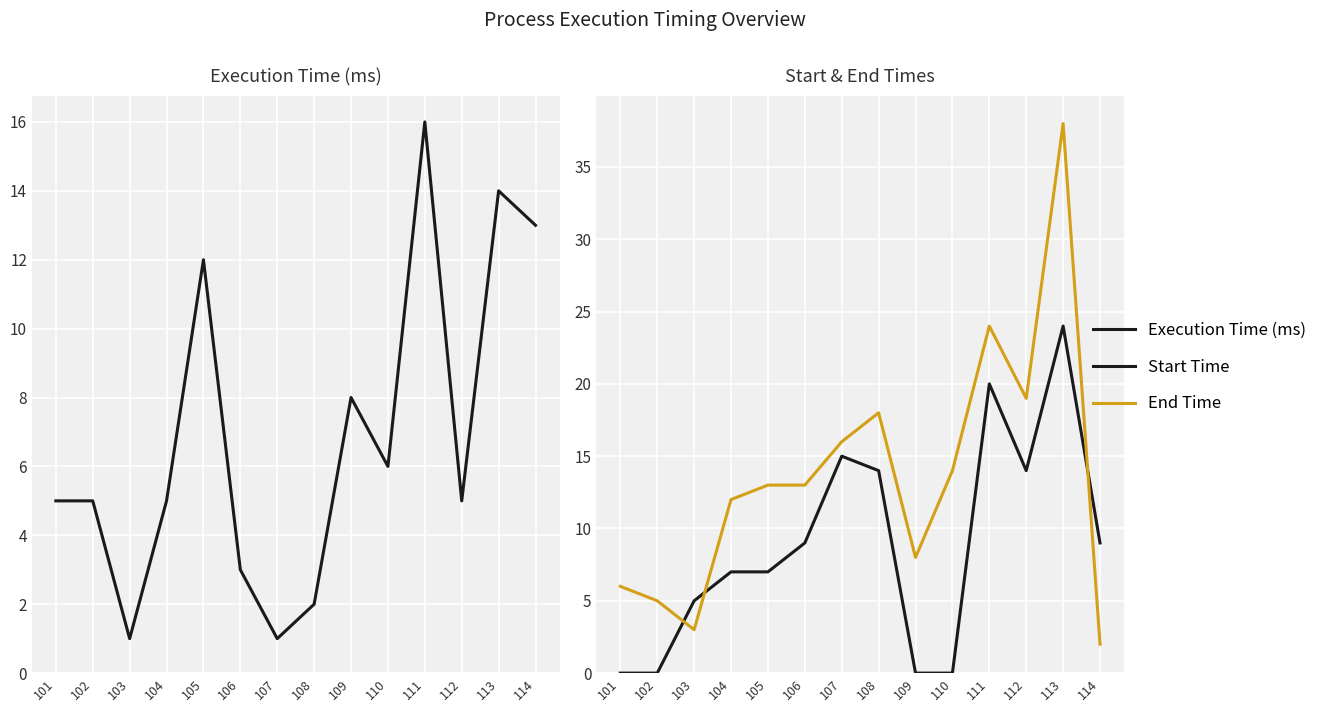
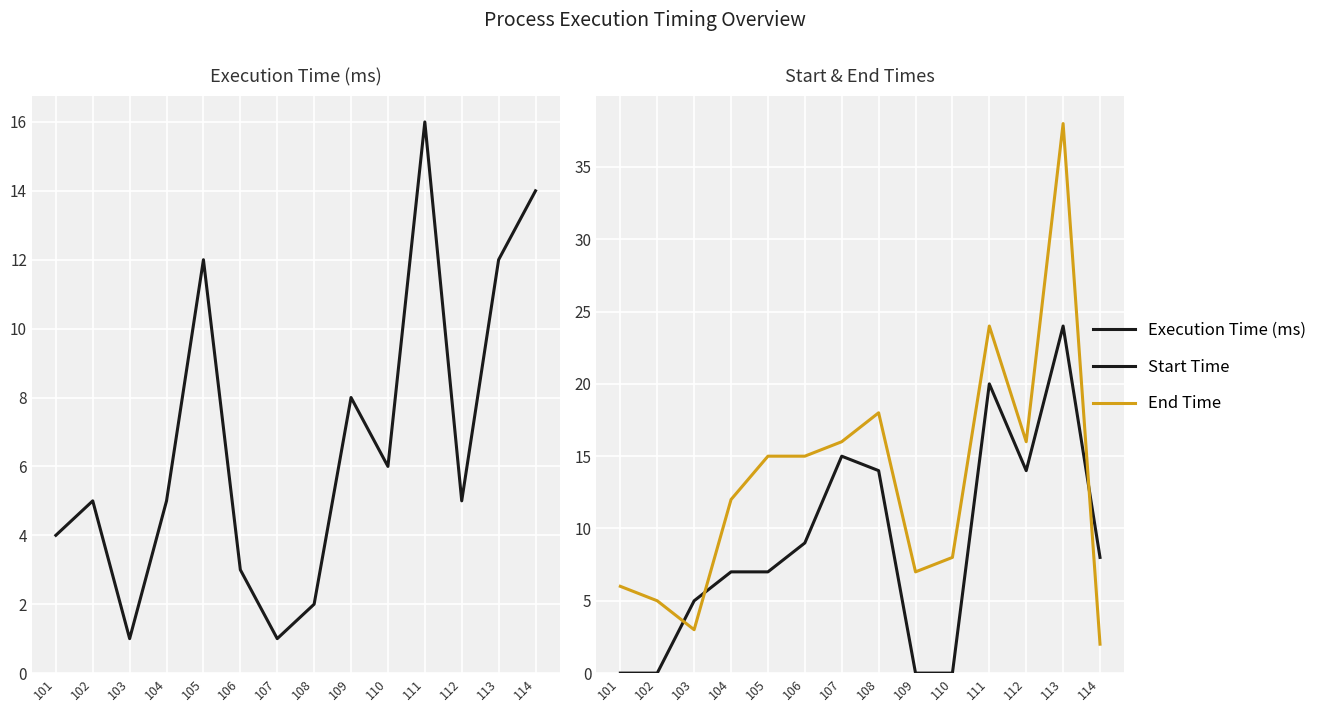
Execution Time (ms), 101: 5 -> 4
Execution Time (ms), 113: 14 -> 12
Execution Time (ms), 114: 13 -> 14
Start & End Times, End Time, 105: 13 -> 15
Start & End Times, End Time, 106: 13 -> 15
Start & End Times, End Time, 109: 8 -> 7
Start & End Times, End Time, 110: 14 -> 8
Start & End Times, End Time, 112: 19 -> 16
Start & End Times, Start Time, 114: 9 -> 8
